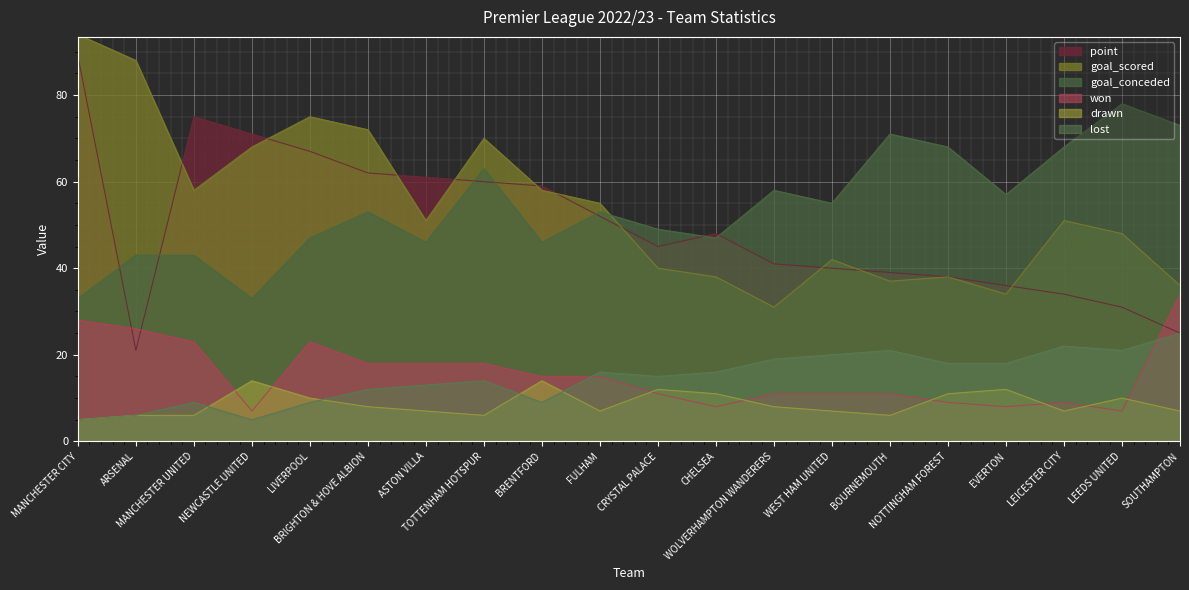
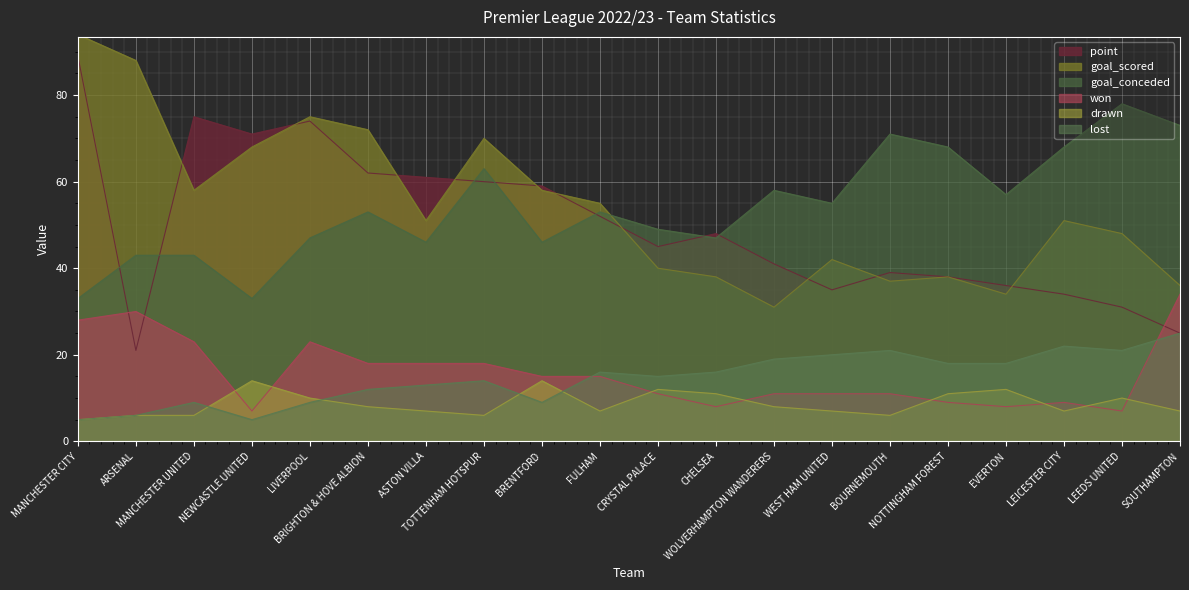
won, ARSENAL: 26 -> 30
point, LIVERPOOL: 67 -> 74
point, WEST HAM UNITED: 40 -> 35
